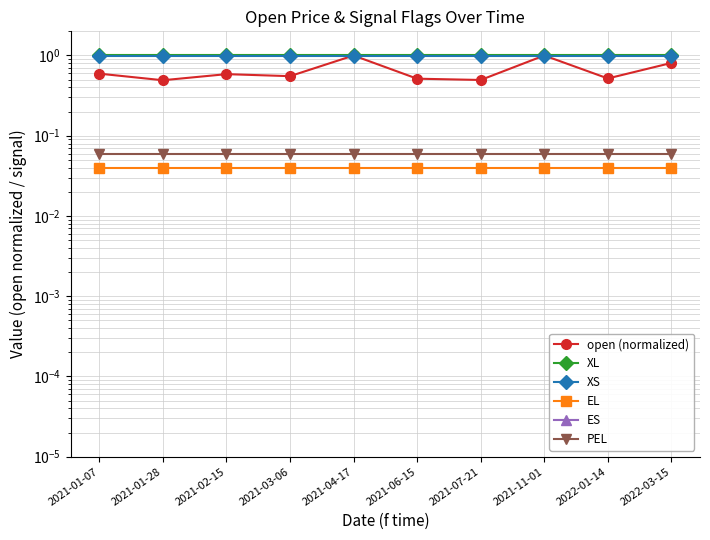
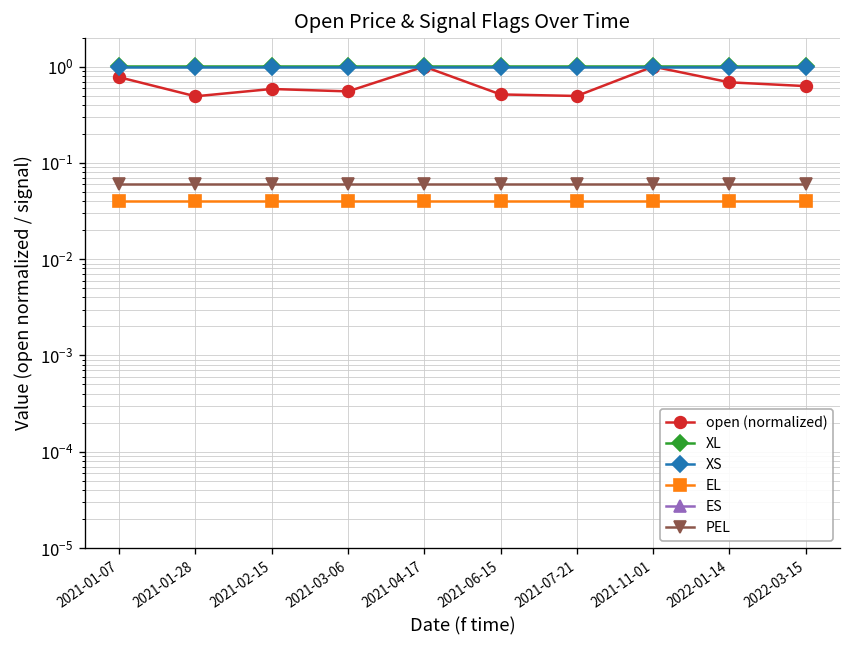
open (normalized), 2021-01-07: 0.6 -> 0.8
open (normalized), 2022-01-14: 0.5 -> 0.7
open (normalized), 2022-03-15: 0.8 -> 0.6
